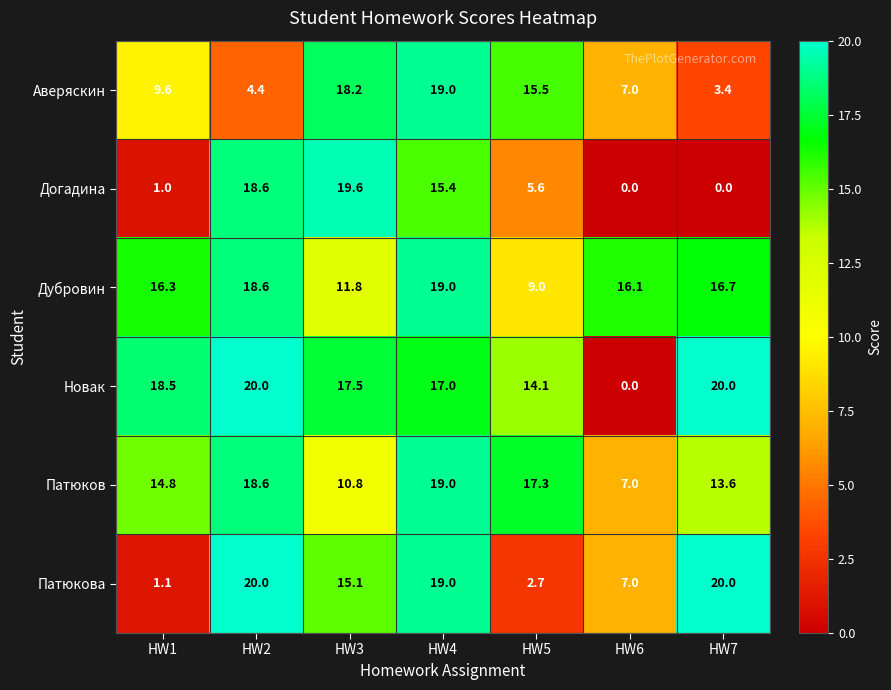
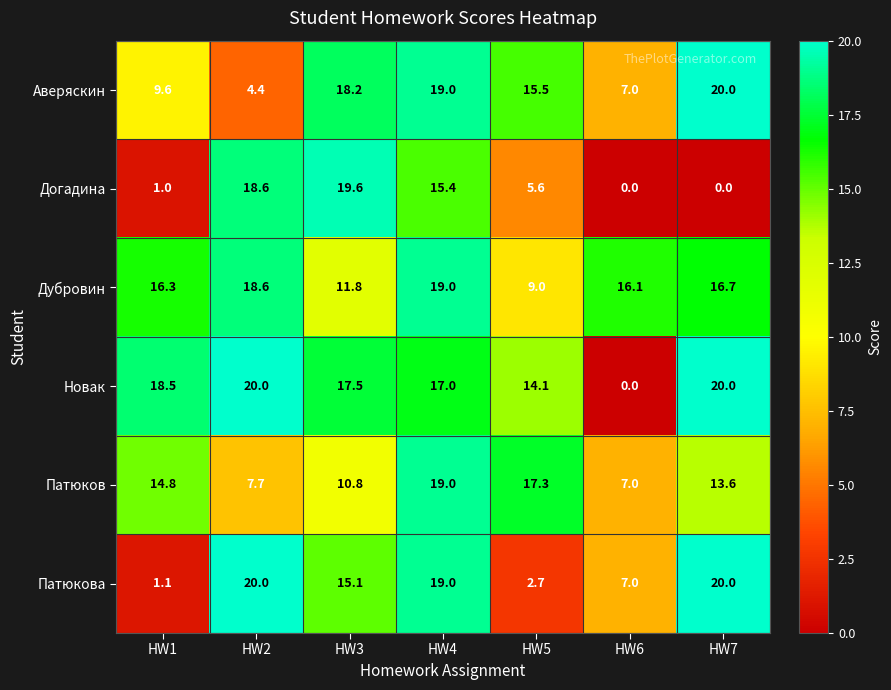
Аверяскин, HW7: 3.4 -> 20.0
Патюков, HW2: 18.6 -> 7.7
